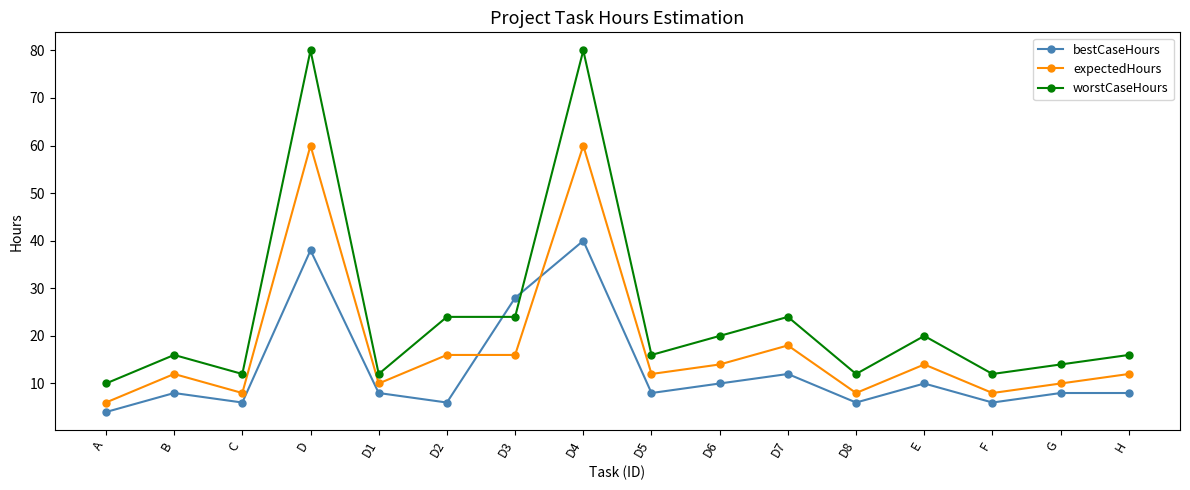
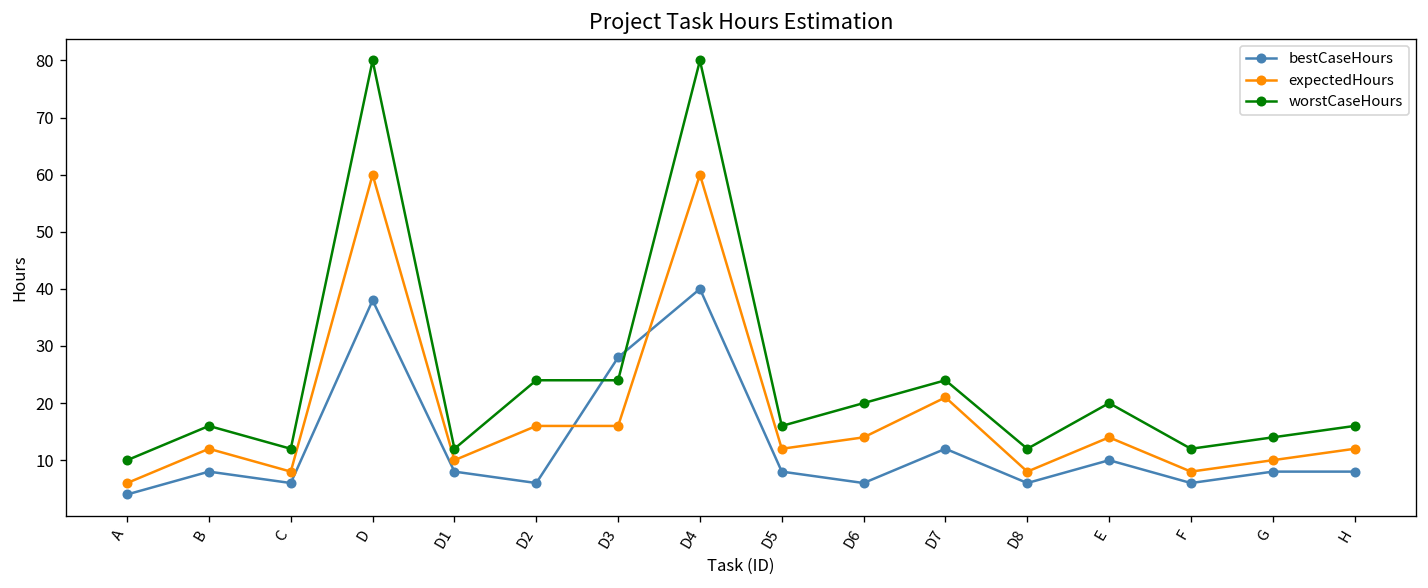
bestCaseHours, D6: 10 -> 6
expectedHours, D7: 18 -> 21
